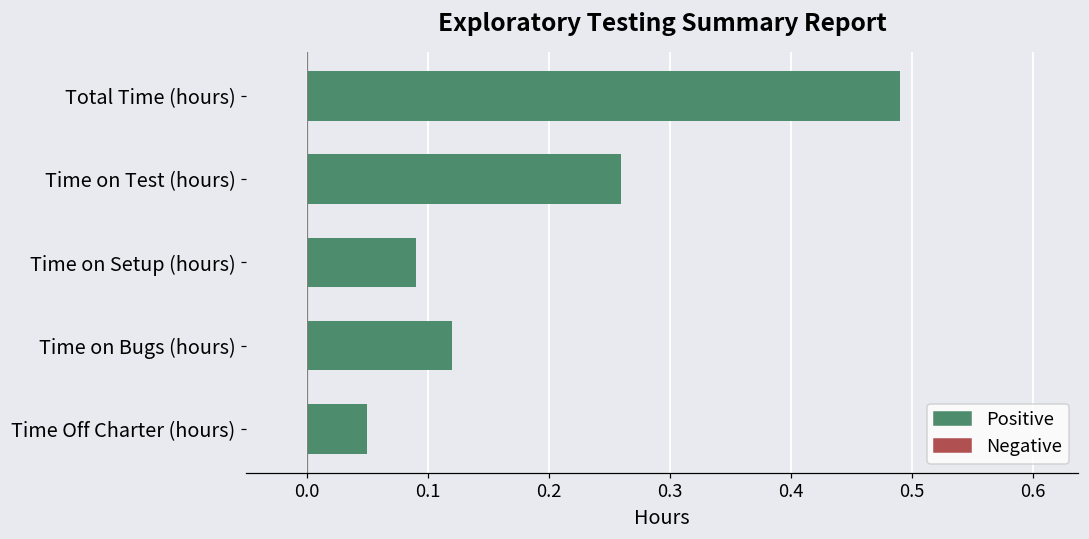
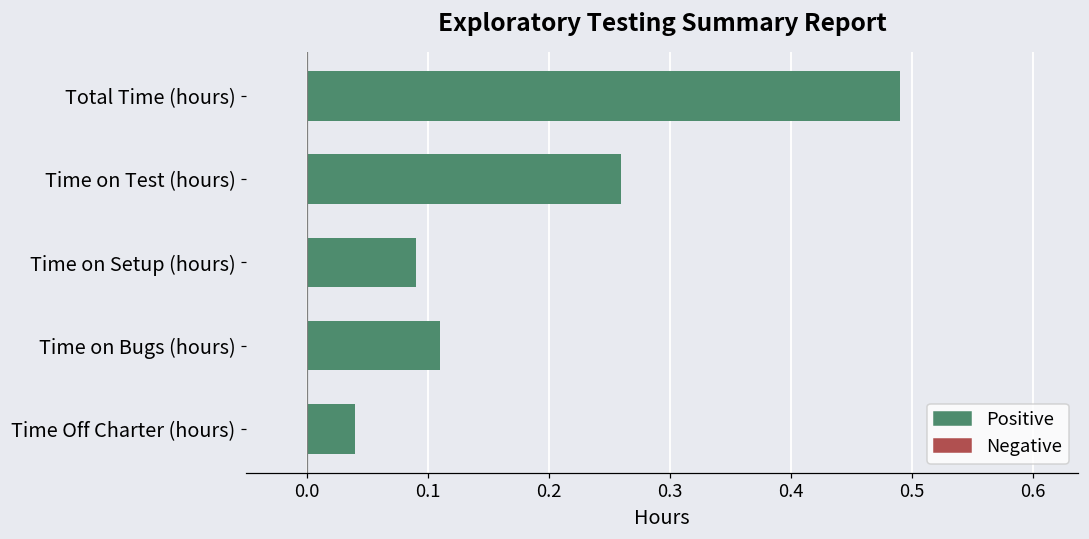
Time on Bugs (hours): 0.12 -> 0.11
Time Off Charter (hours): 0.05 -> 0.04
